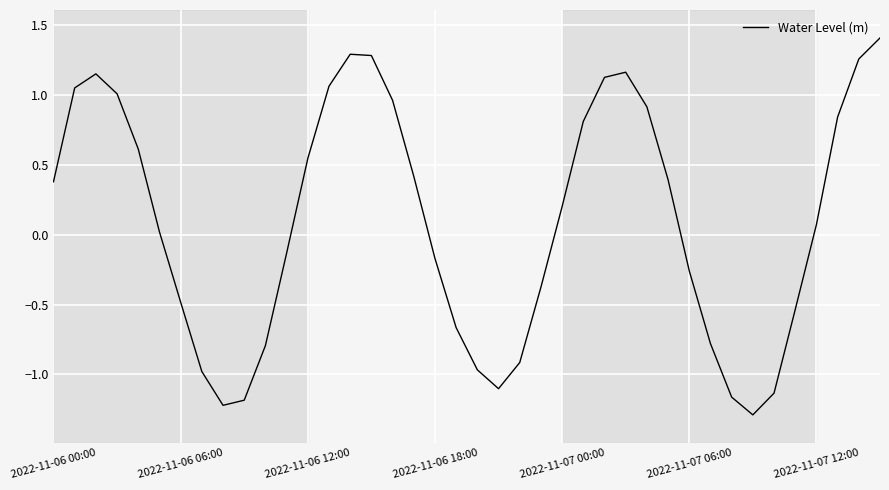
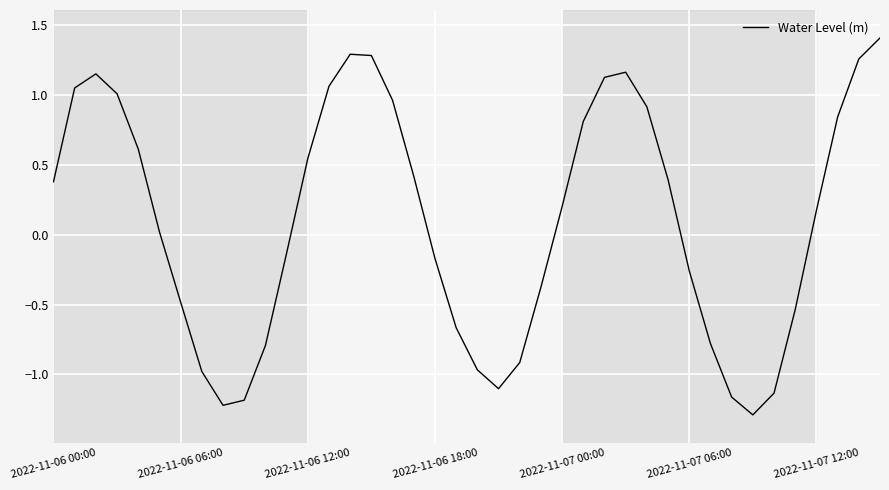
2022-11-07 12:00: 0.07 -> 0.17
